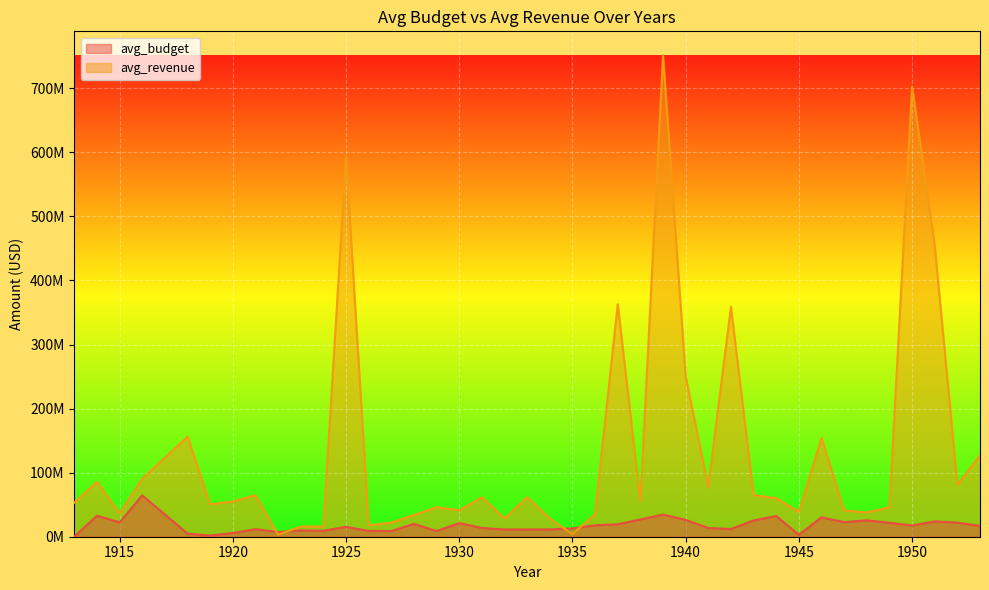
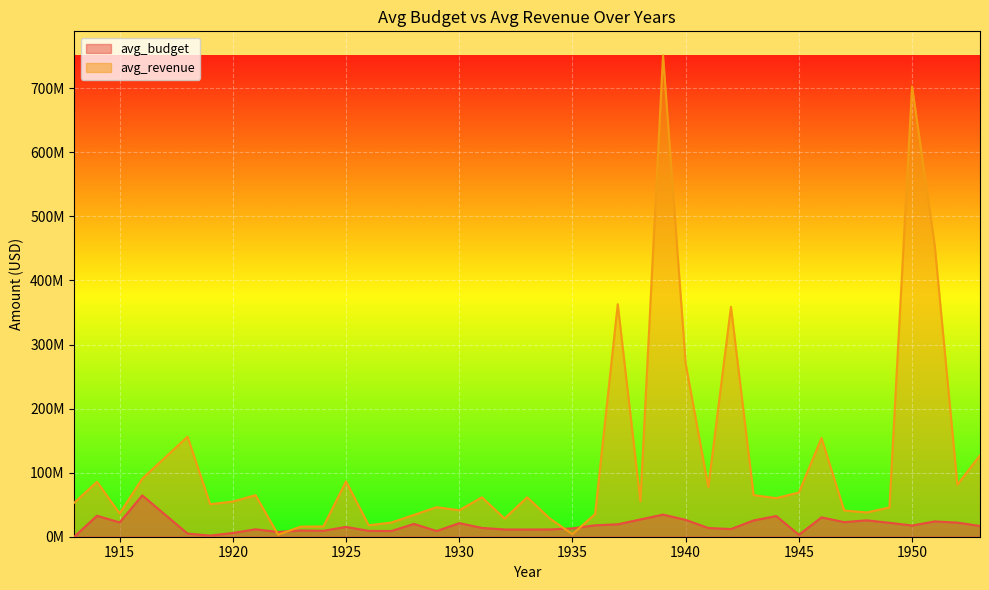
avg_revenue, 1925: 590000000 -> 90000000
avg_revenue, 1940: 250000000 -> 270000000
avg_revenue, 1945: 40000000 -> 70000000
